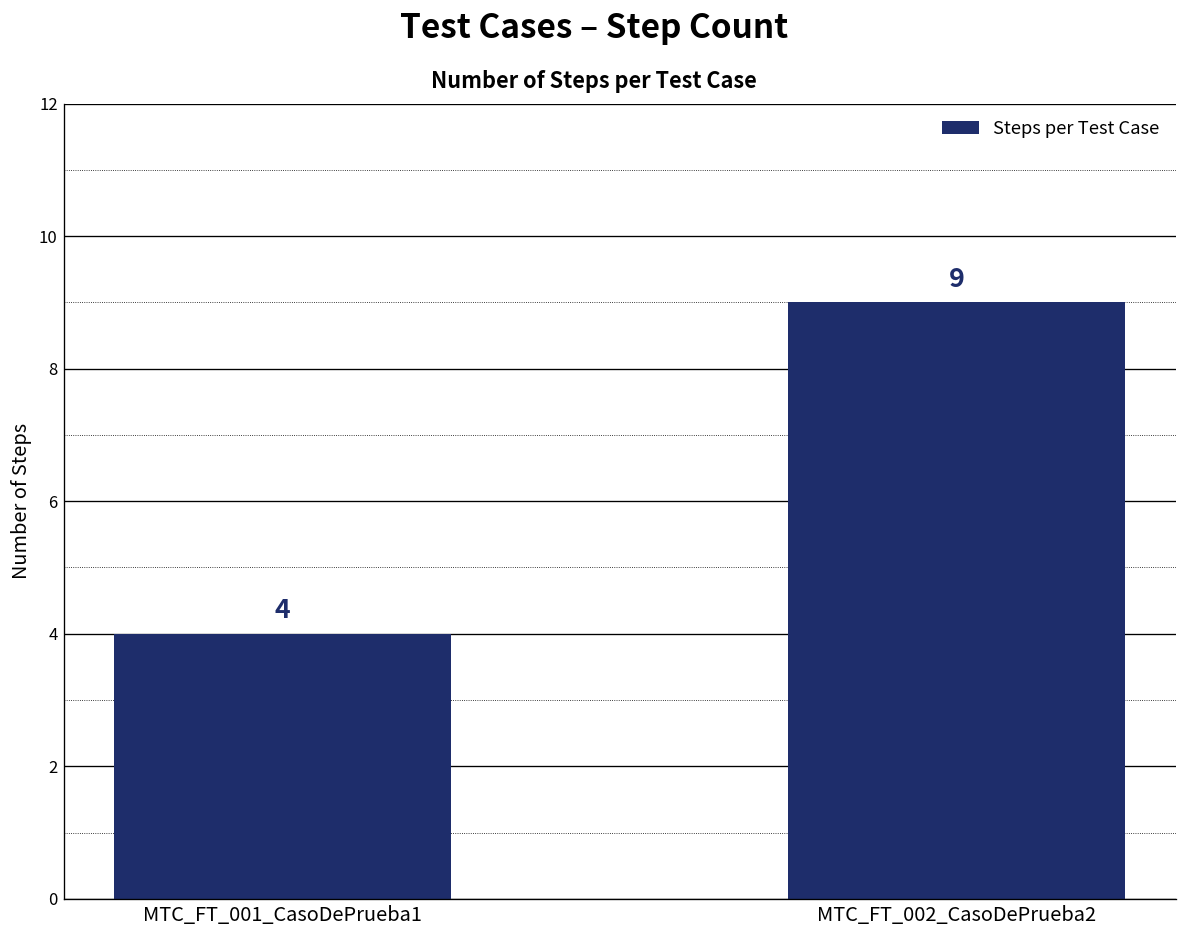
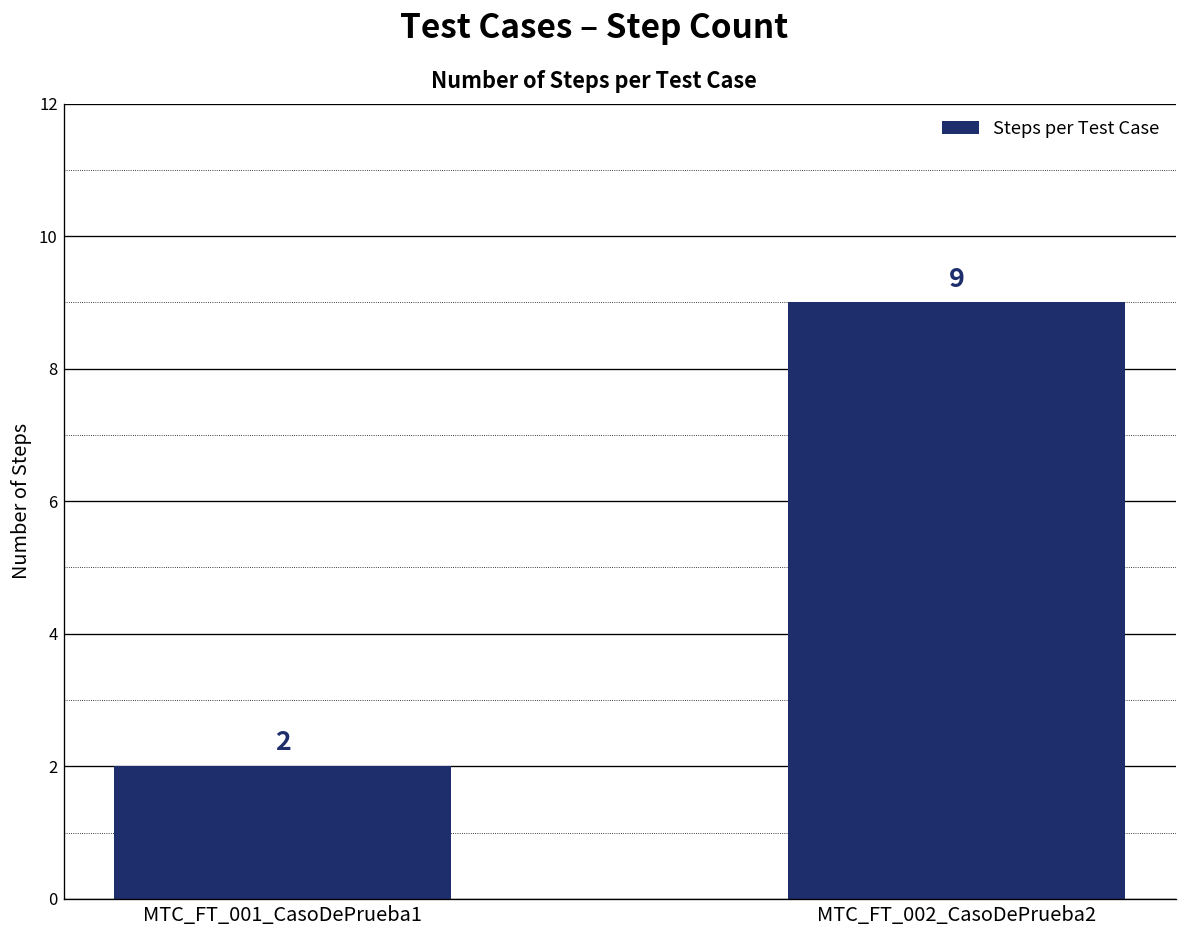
MTC_FT_001_CasoDePrueba1: 4 -> 2
